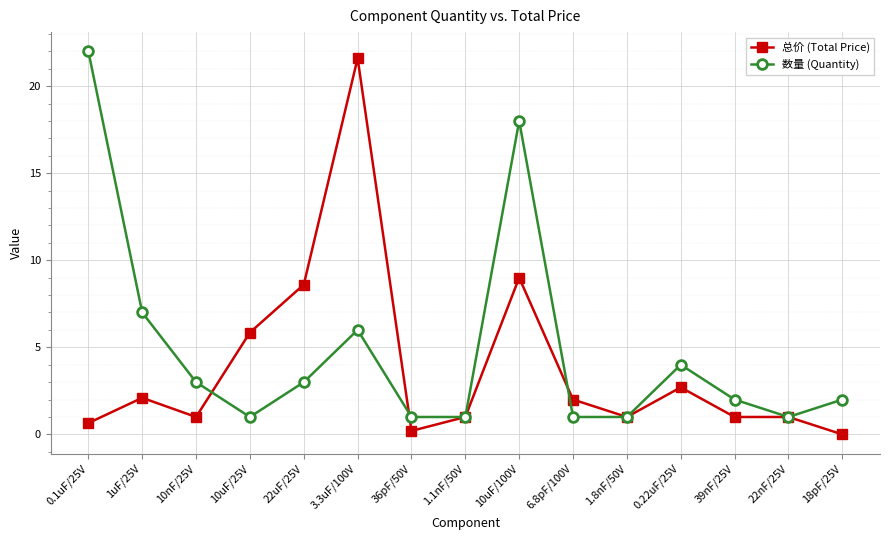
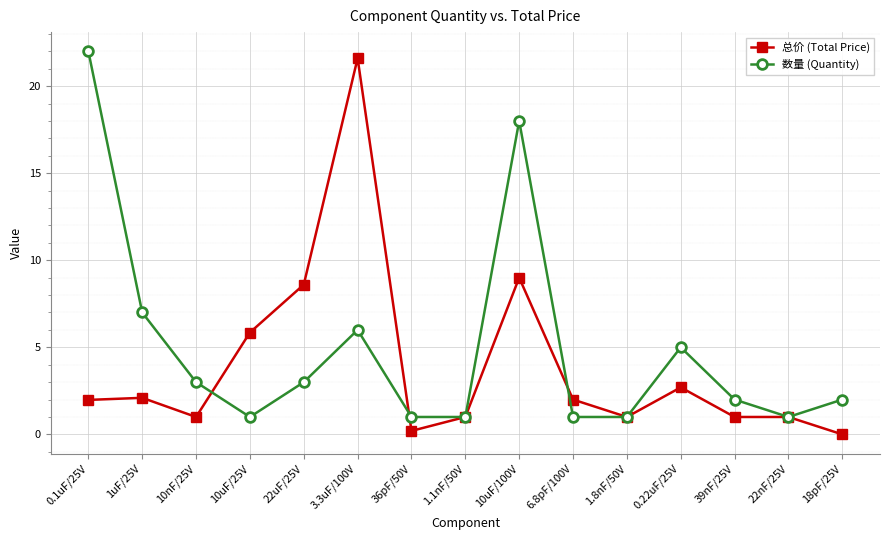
总价 (Total Price), 0.1uF/25V: 0.7 -> 2.0
数量 (Quantity), 0.22uF/25V: 4 -> 5
